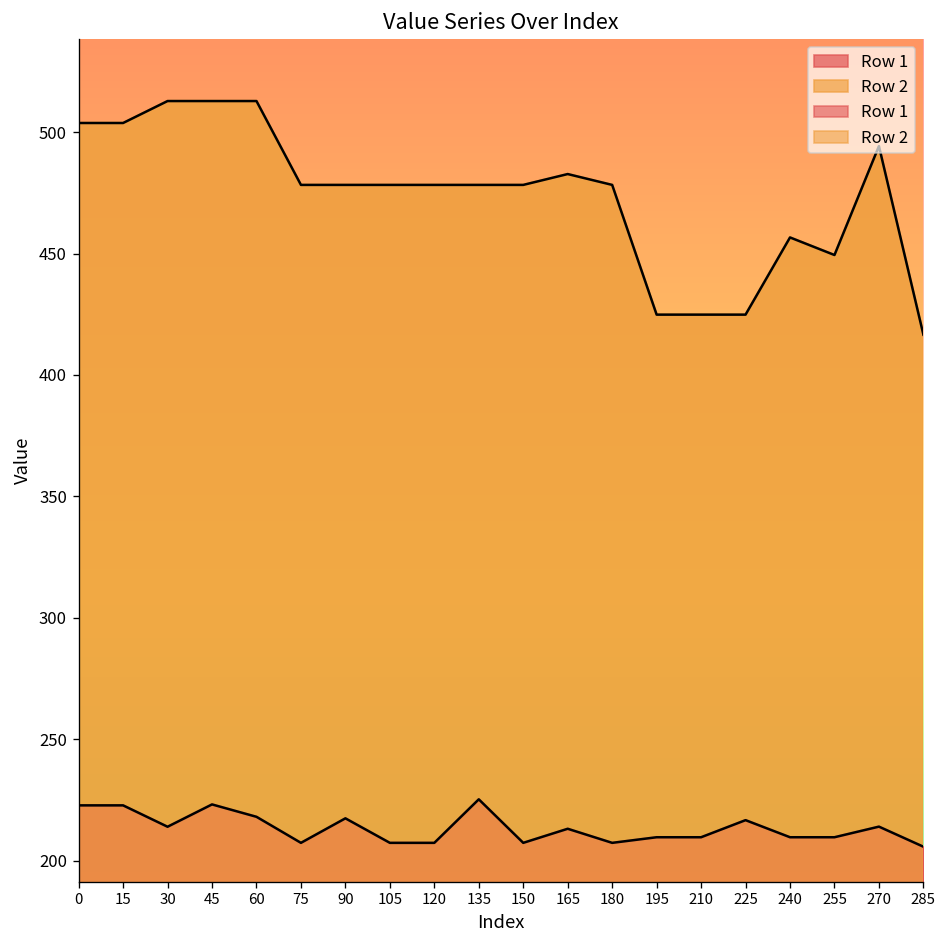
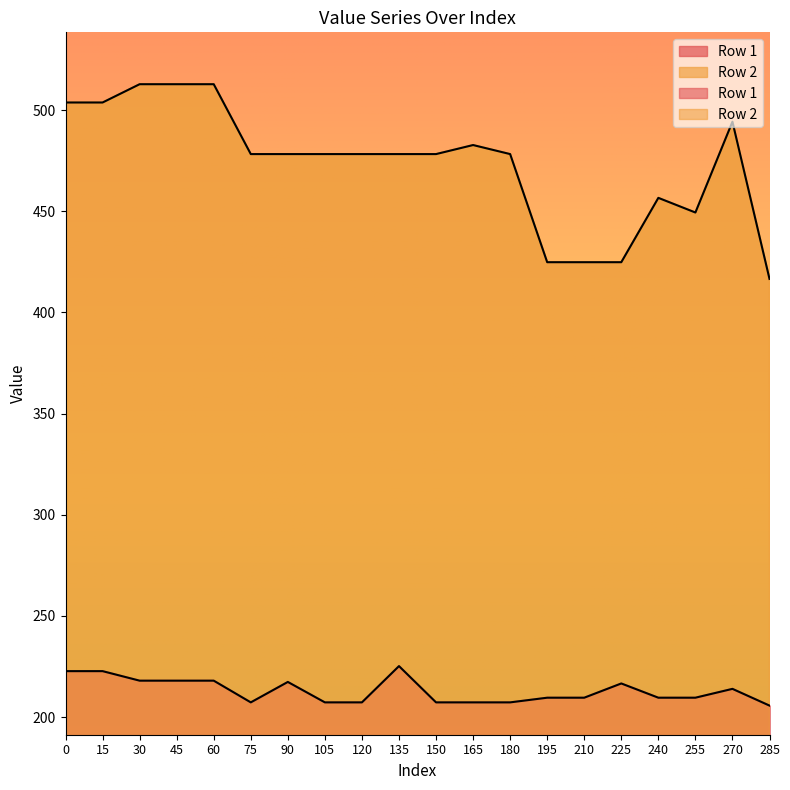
Row 1, 30: 214 -> 218
Row 1, 45: 223 -> 218
Row 1, 165: 213 -> 207
